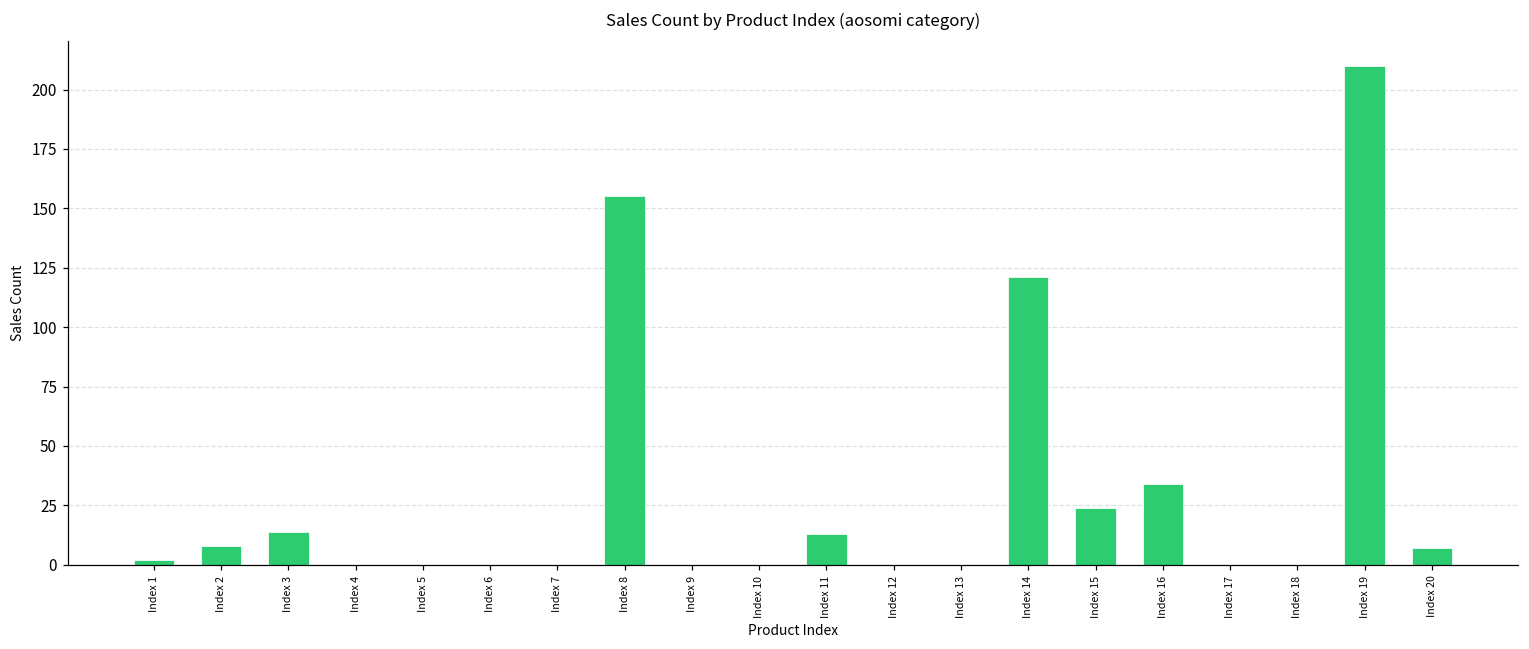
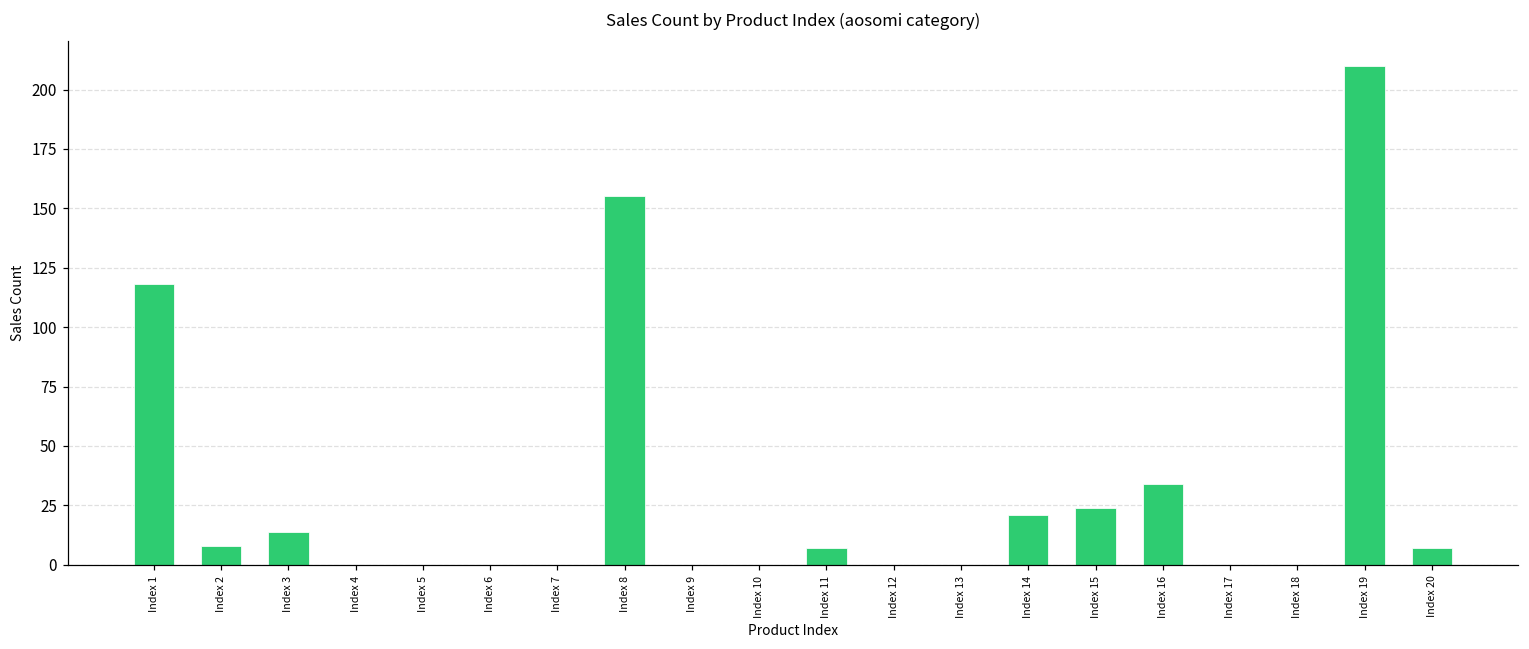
Index 1: 2 -> 118
Index 11: 13 -> 7
Index 14: 121 -> 21
